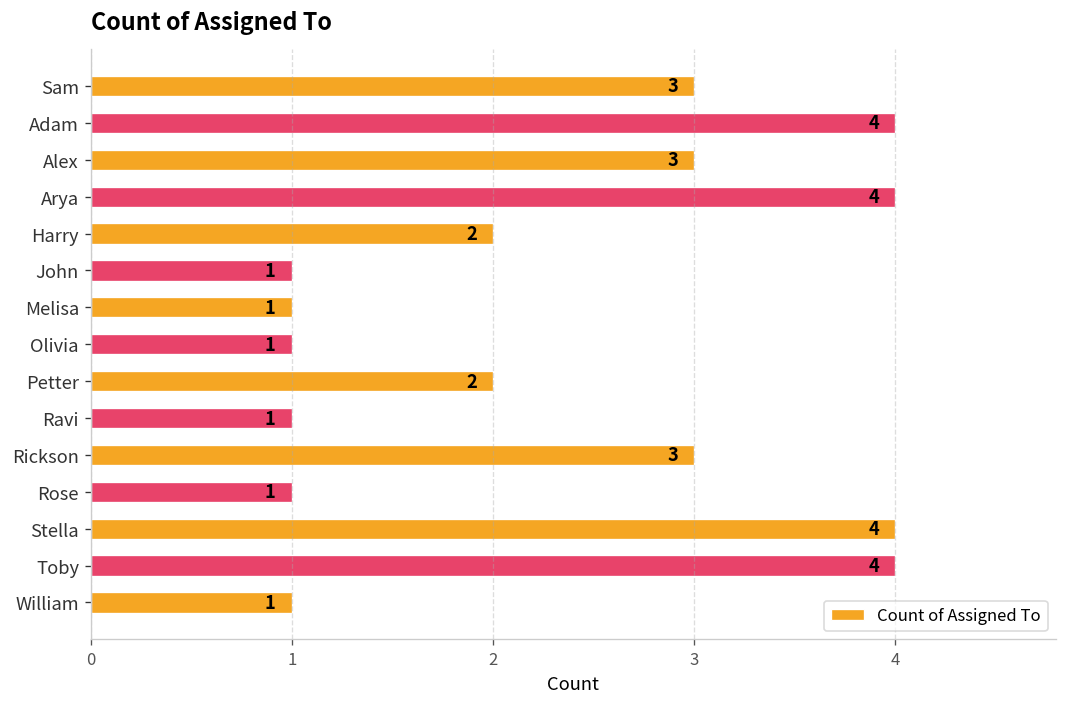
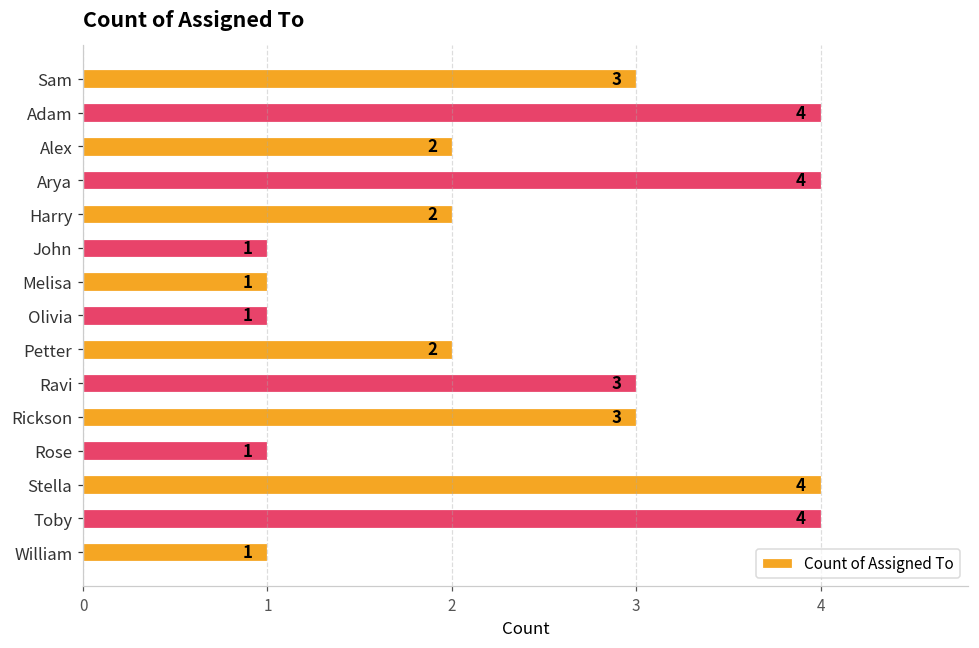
Alex: 3 -> 2
Ravi: 1 -> 3
